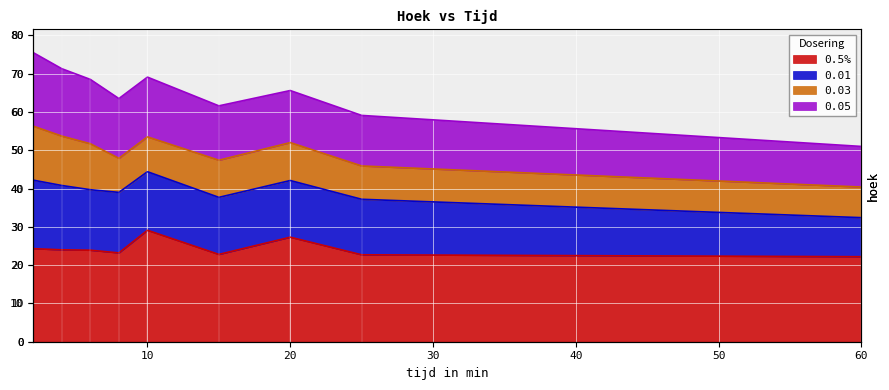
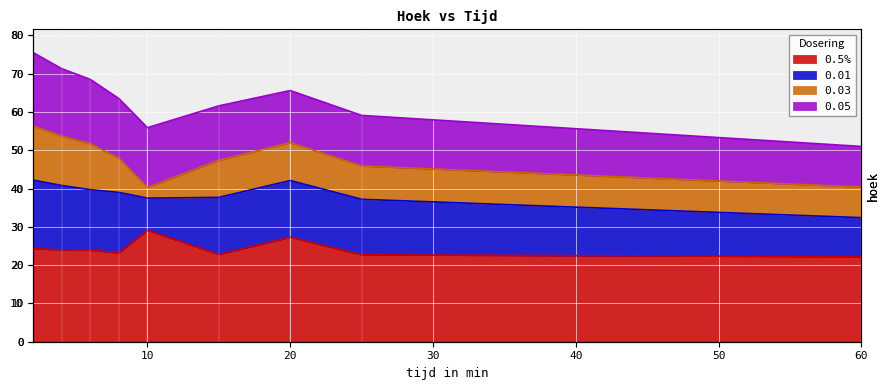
0.01, 10: 15 -> 8
0.03, 10: 9 -> 3
